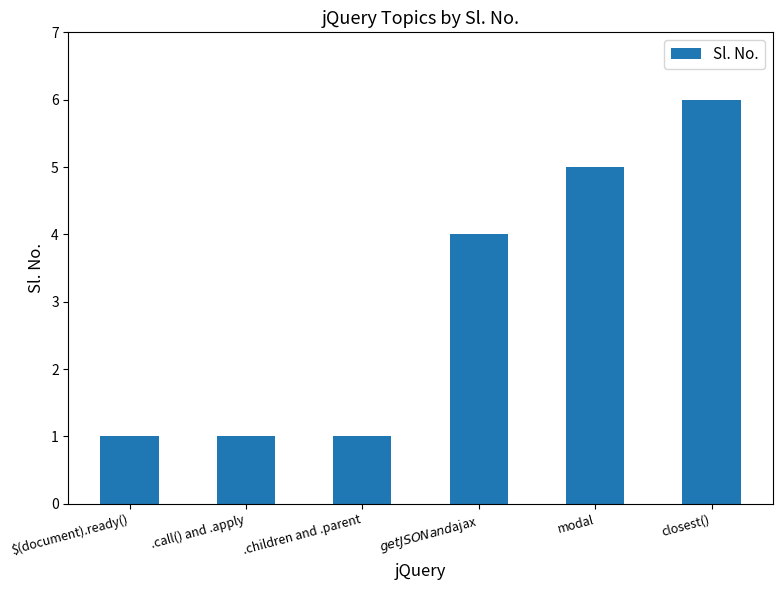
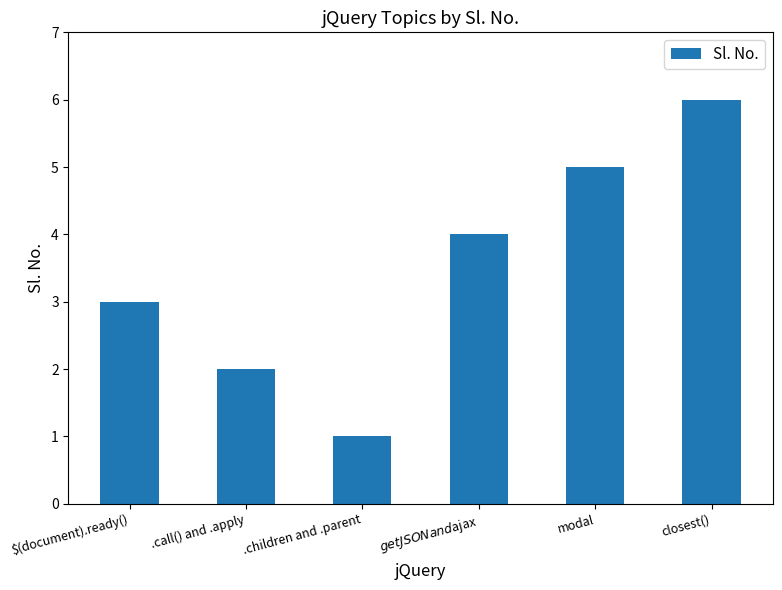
$(document).ready(): 1 -> 3
.call() and .apply: 1 -> 2
